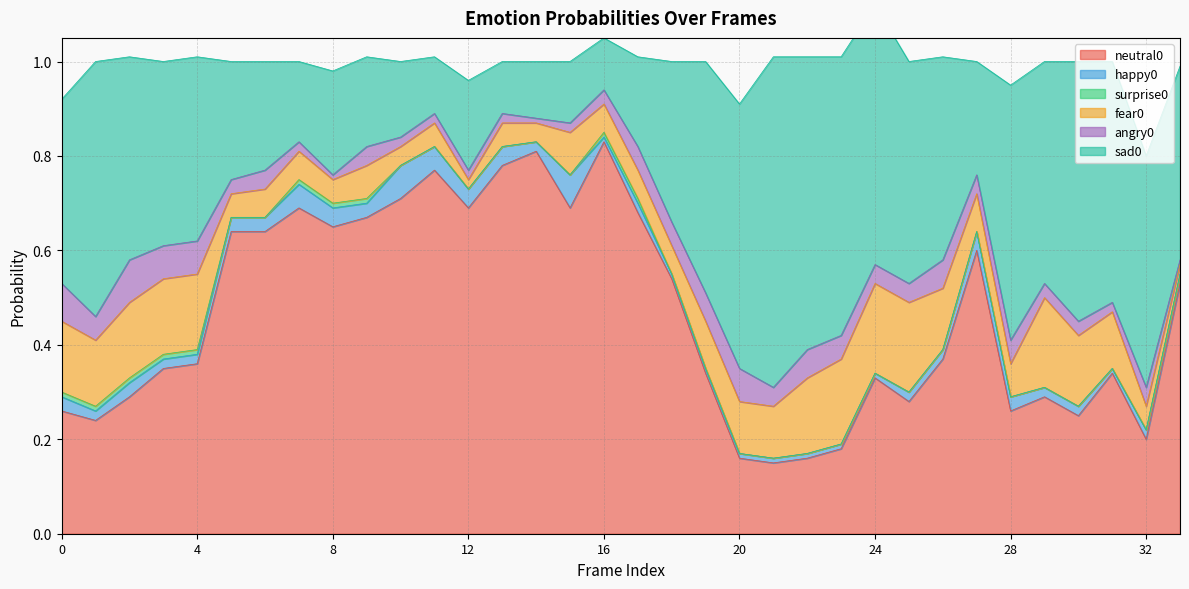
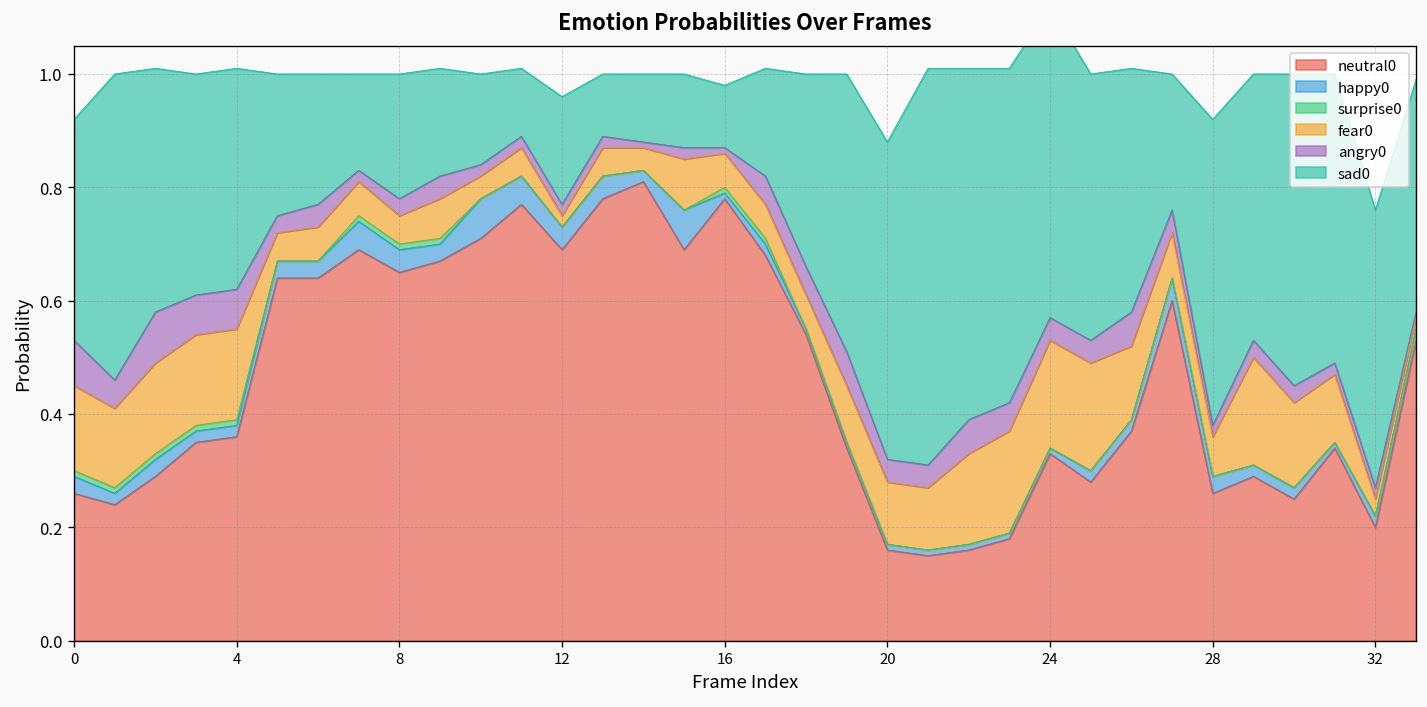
angry0, 8: 0.01 -> 0.03
neutral0, 16: 0.83 -> 0.78
angry0, 16: 0.03 -> 0.01
angry0, 20: 0.07 -> 0.04
angry0, 28: 0.05 -> 0.02
fear0, 32: 0.05 -> 0.03
angry0, 32: 0.04 -> 0.02
